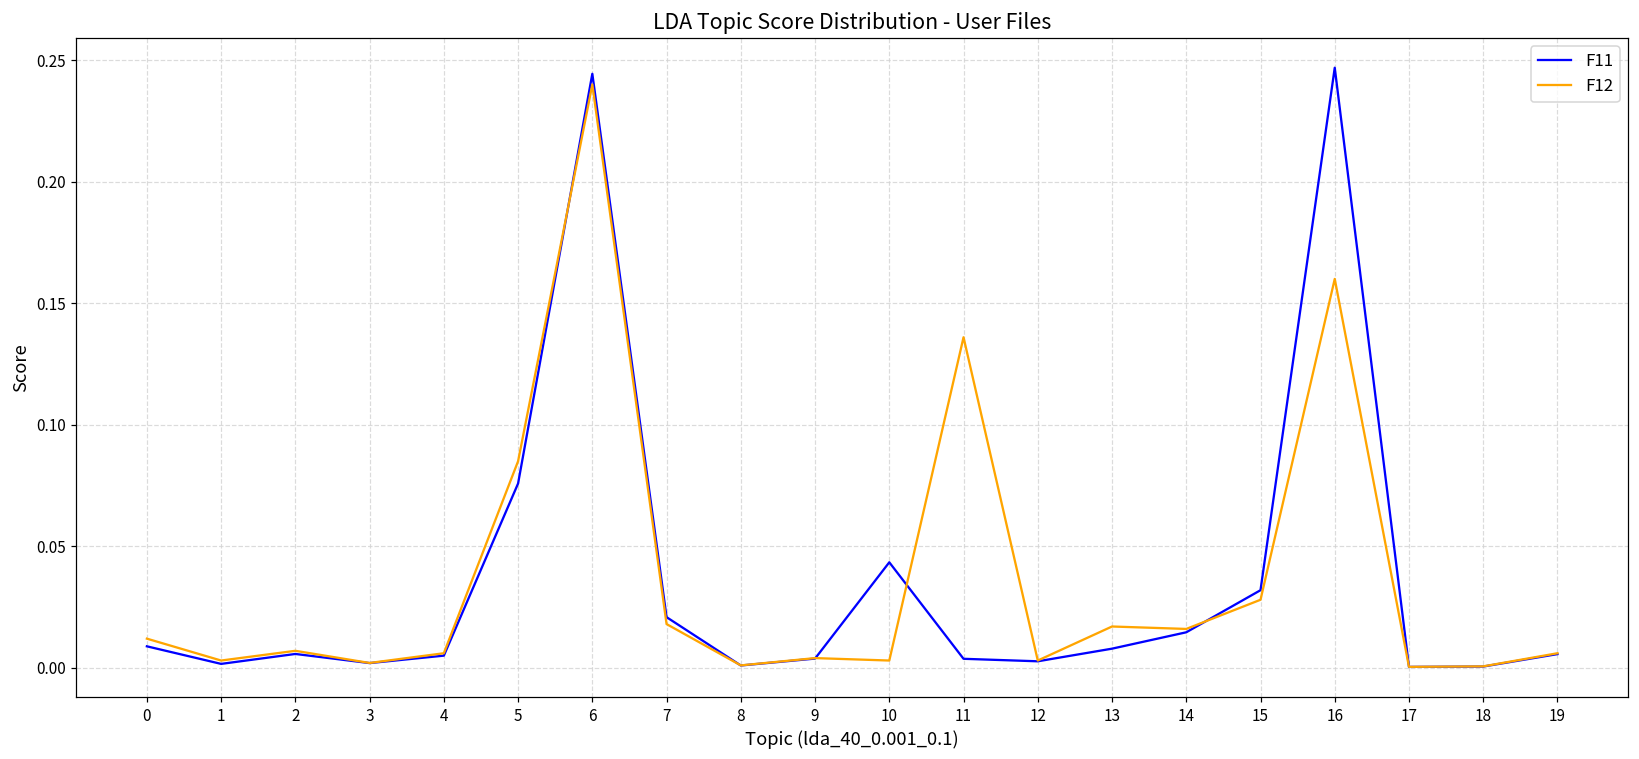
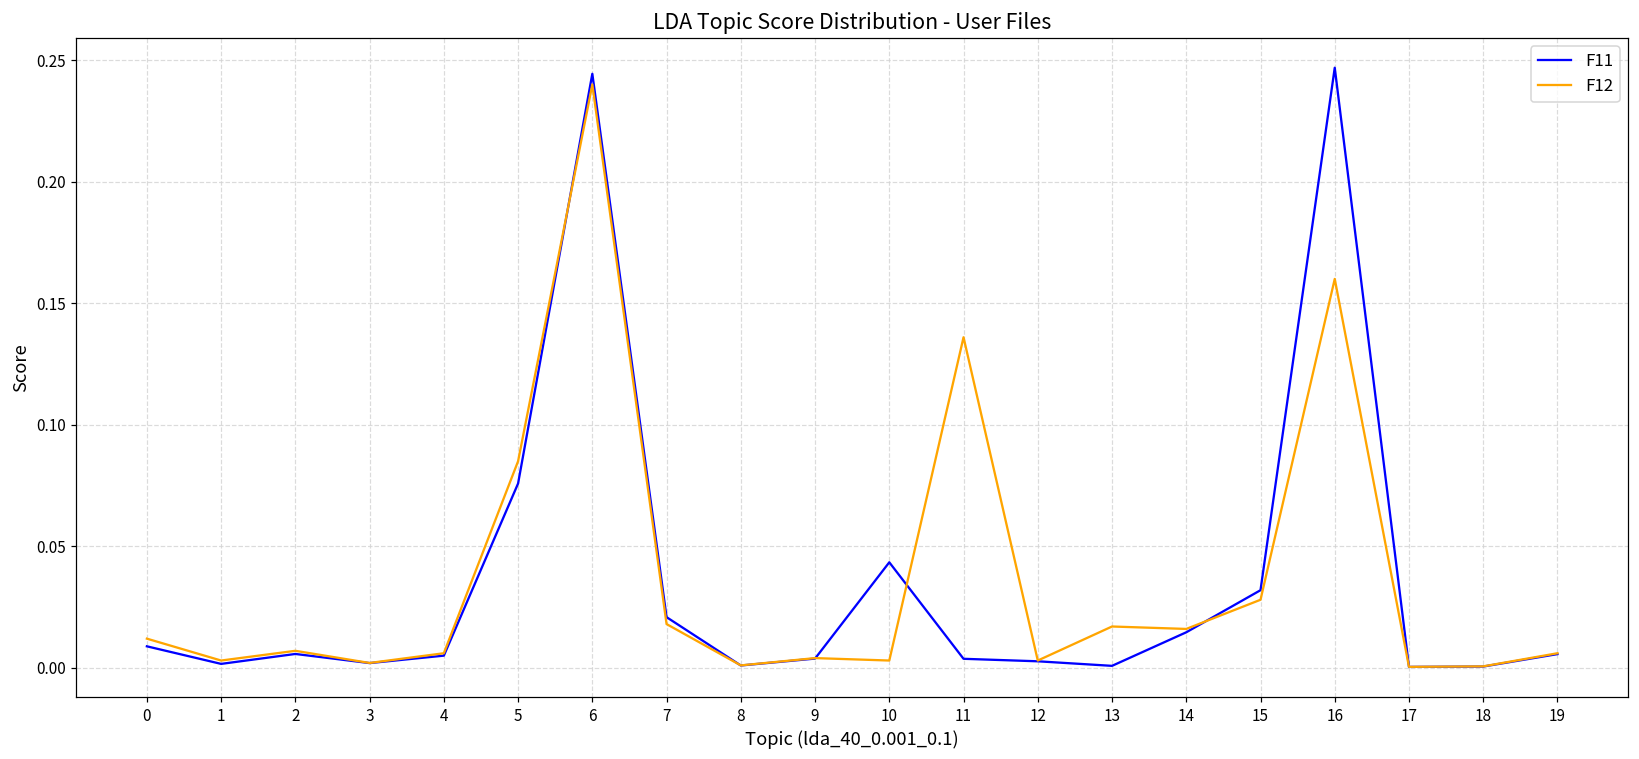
F11, 13: 0.008 -> 0.001
